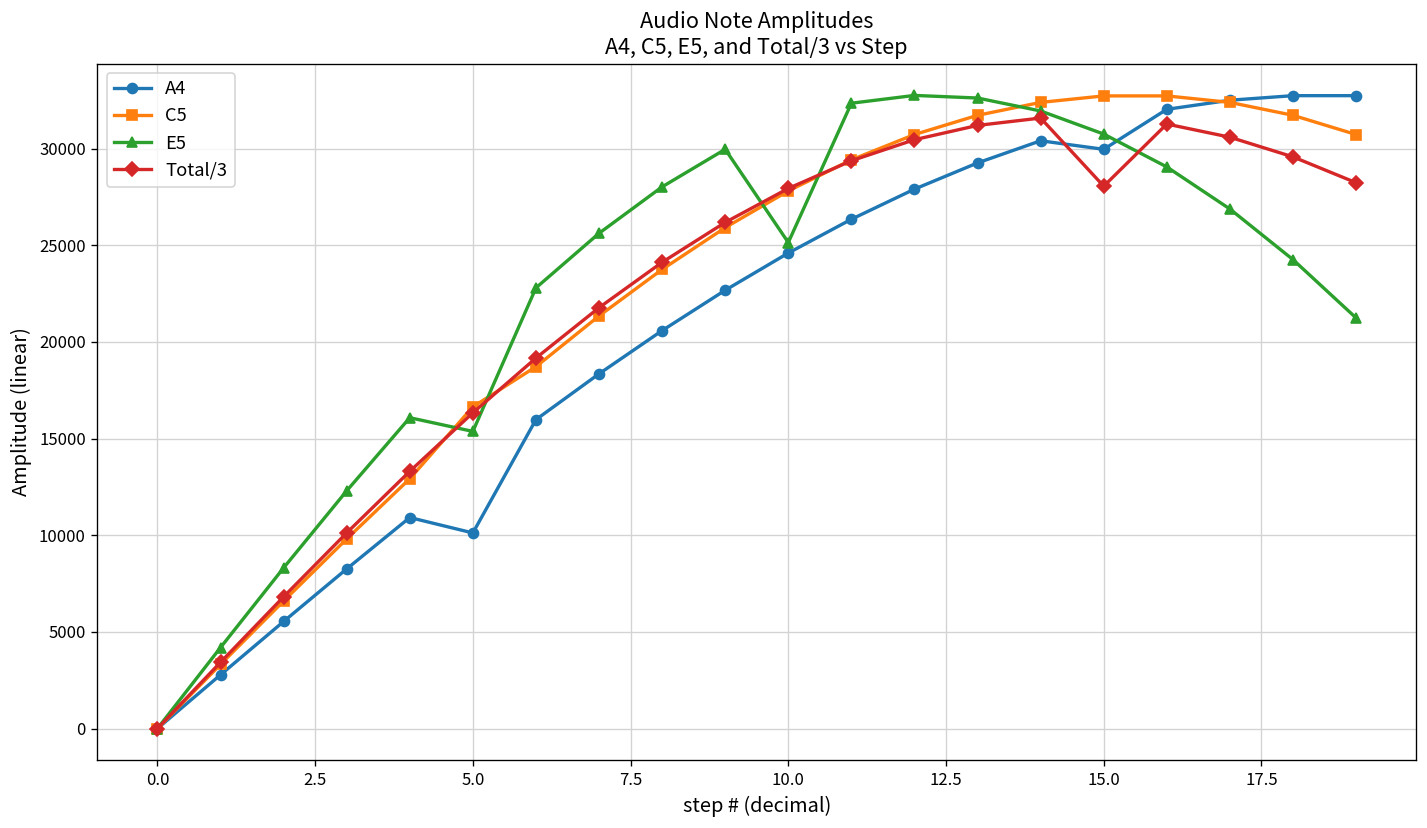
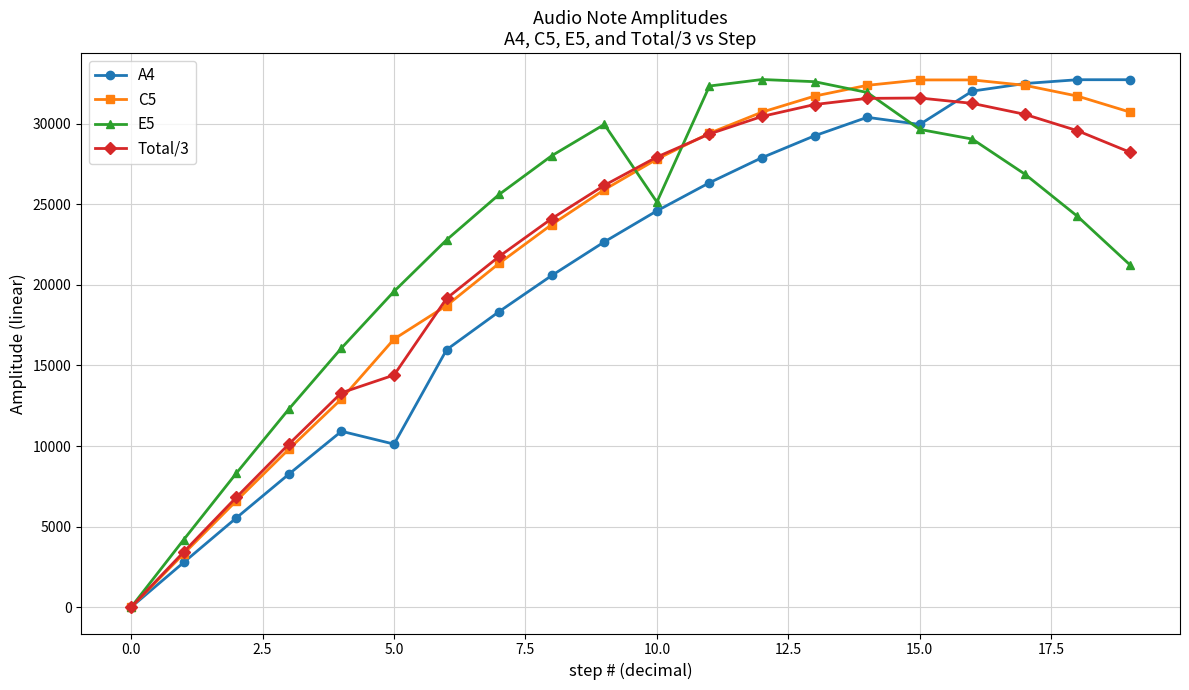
E5, 5.0: 15400 -> 19600
Total/3, 5.0: 16300 -> 14400
E5, 15.0: 30800 -> 29700
Total/3, 15.0: 28100 -> 31600
